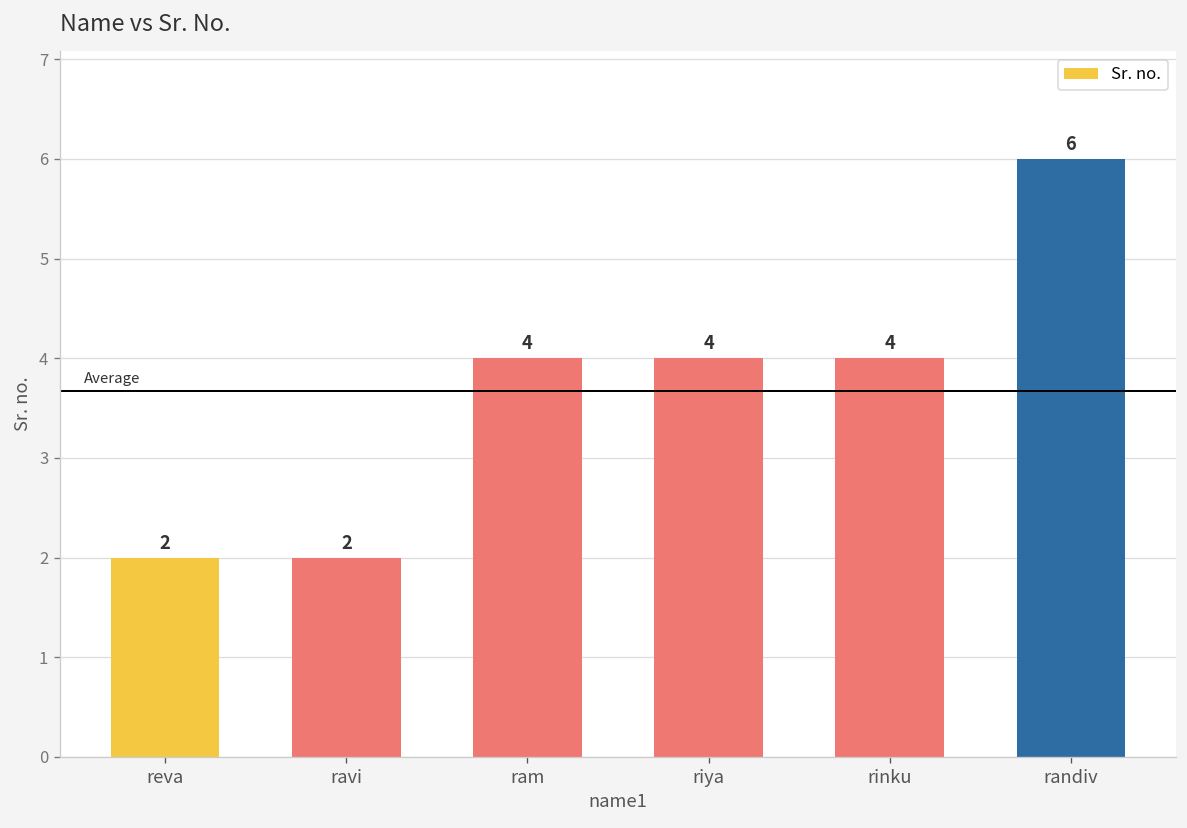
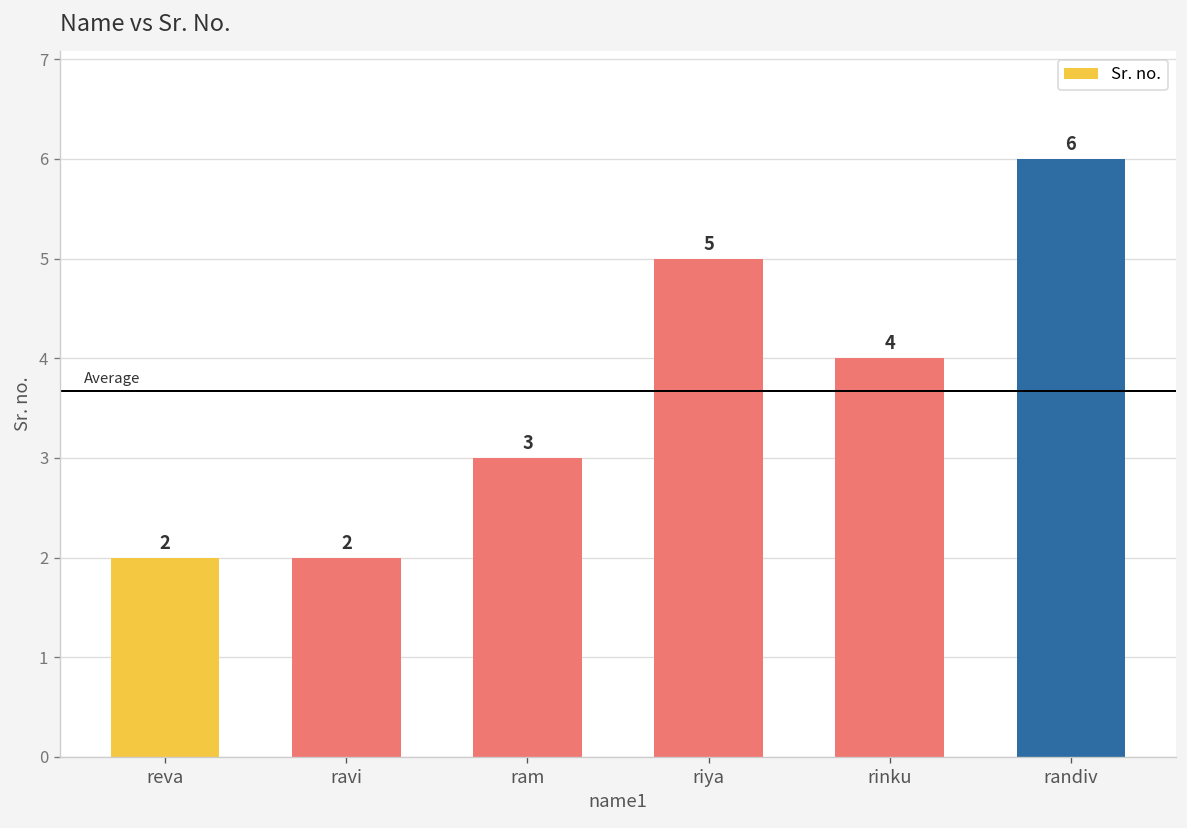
ram: 4 -> 3
riya: 4 -> 5
